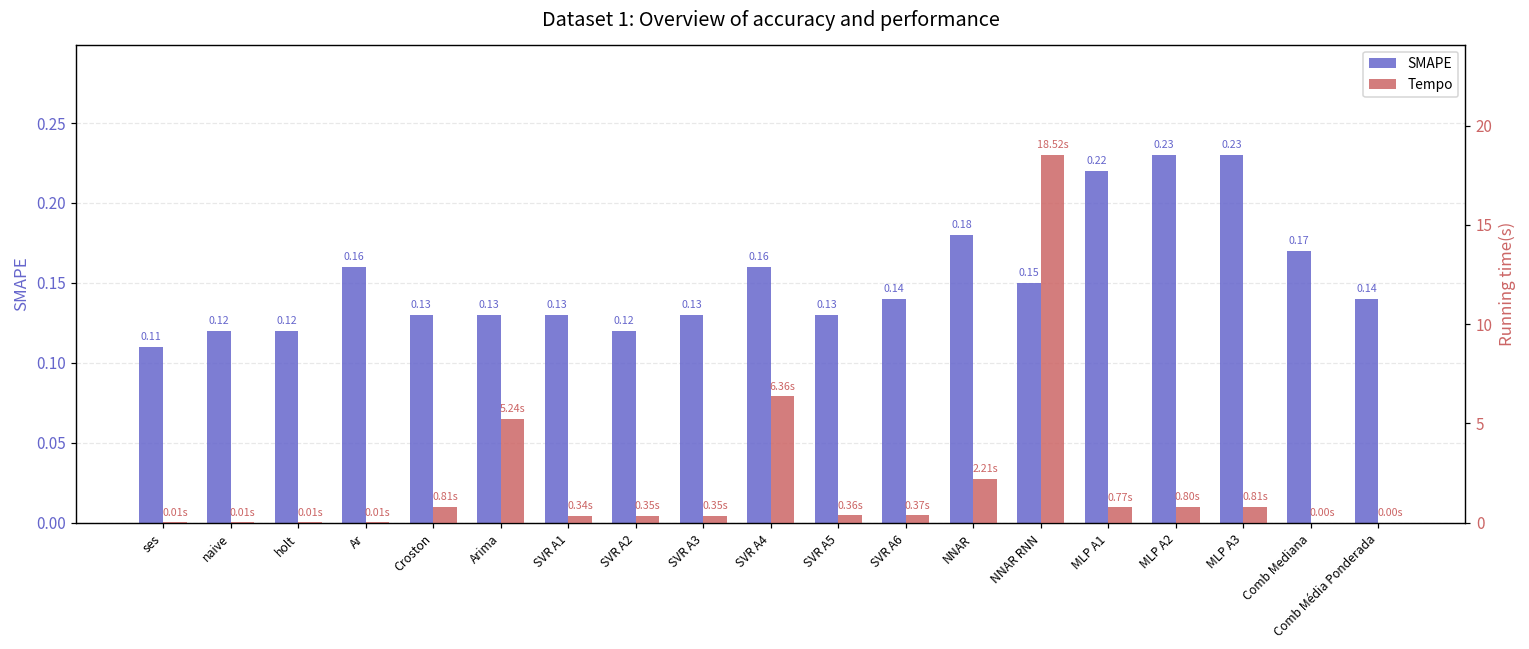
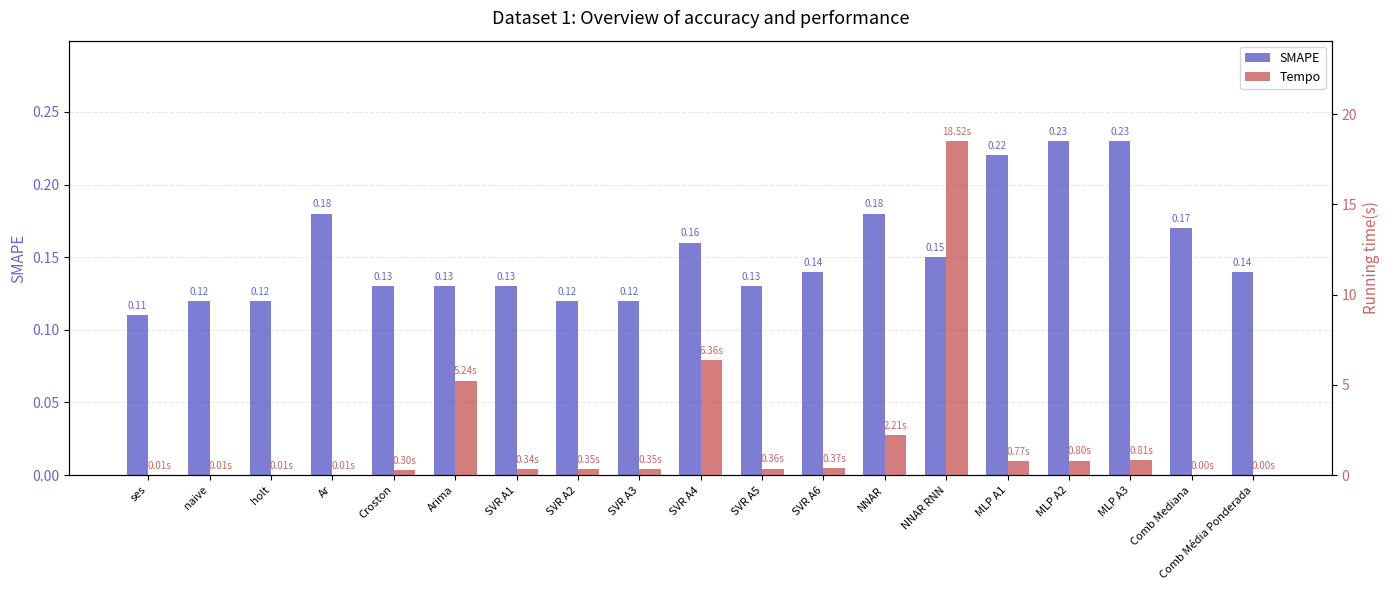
SMAPE, Ar: 0.16 -> 0.18
SMAPE, SVR A3: 0.13 -> 0.12
Tempo, Croston: 0.81s -> 0.30s
